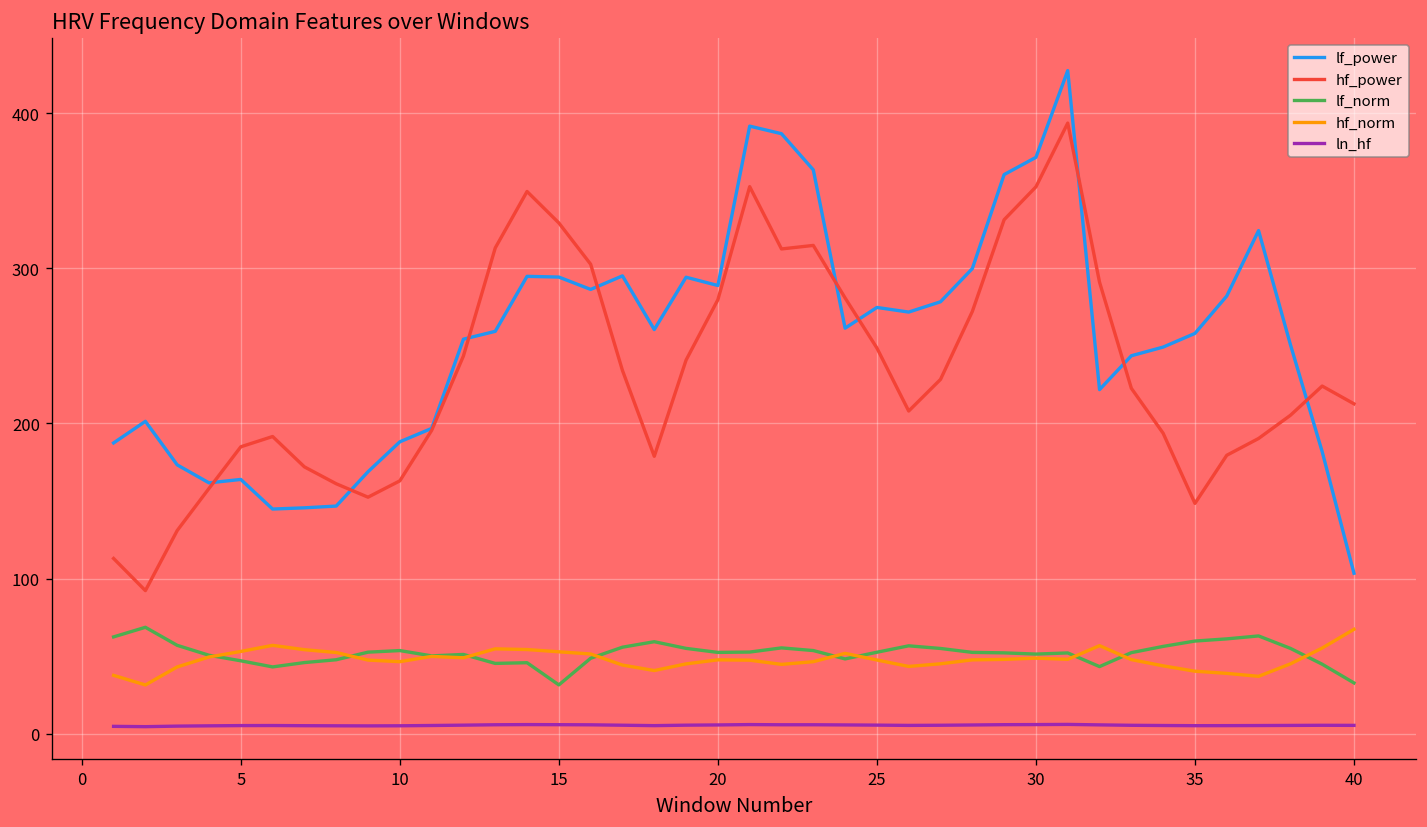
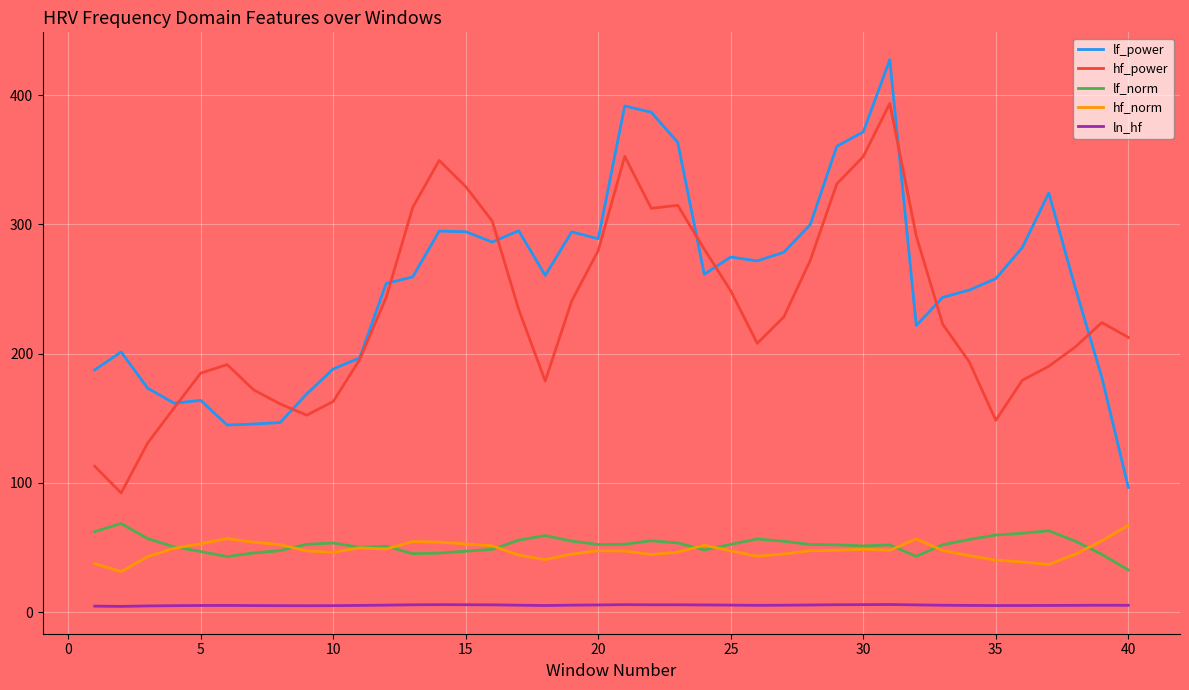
lf_norm, 15: 31 -> 47
lf_power, 40: 103 -> 96
